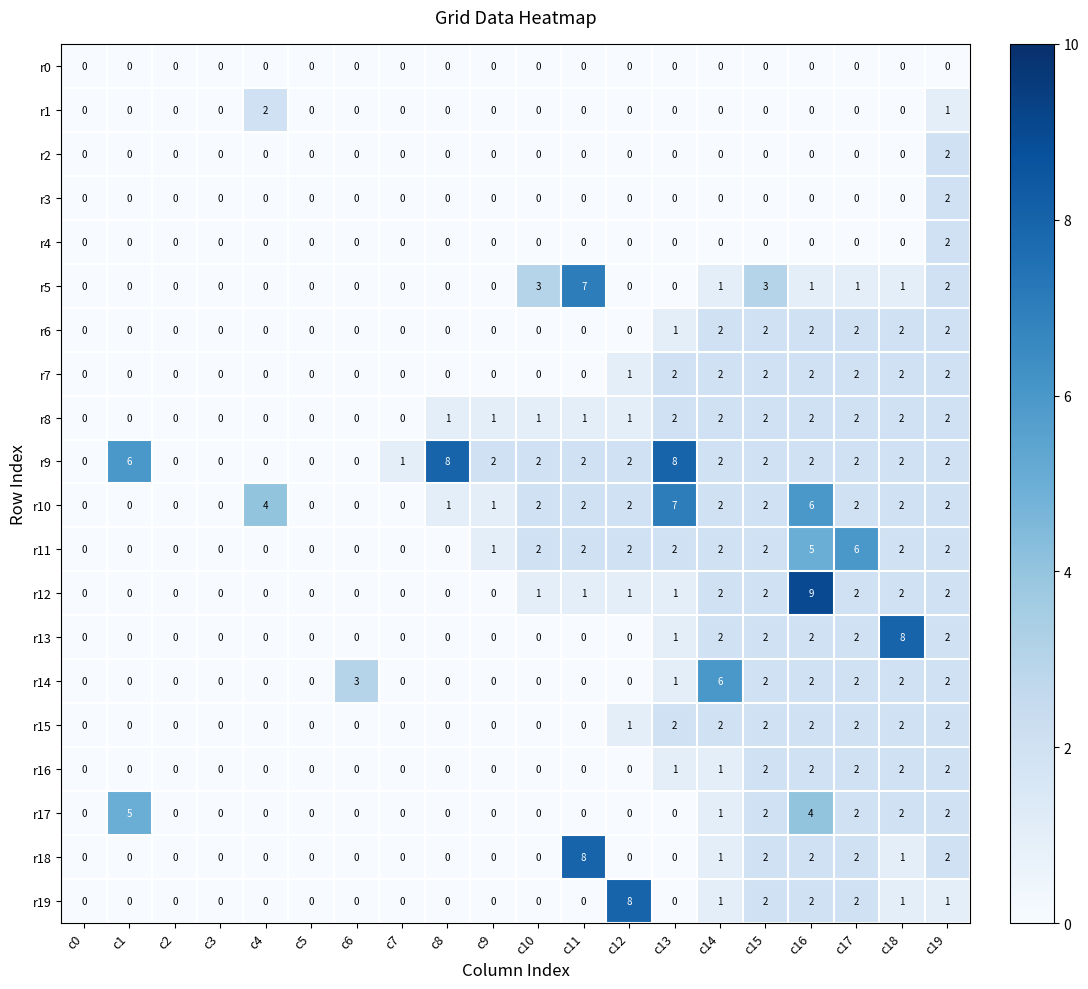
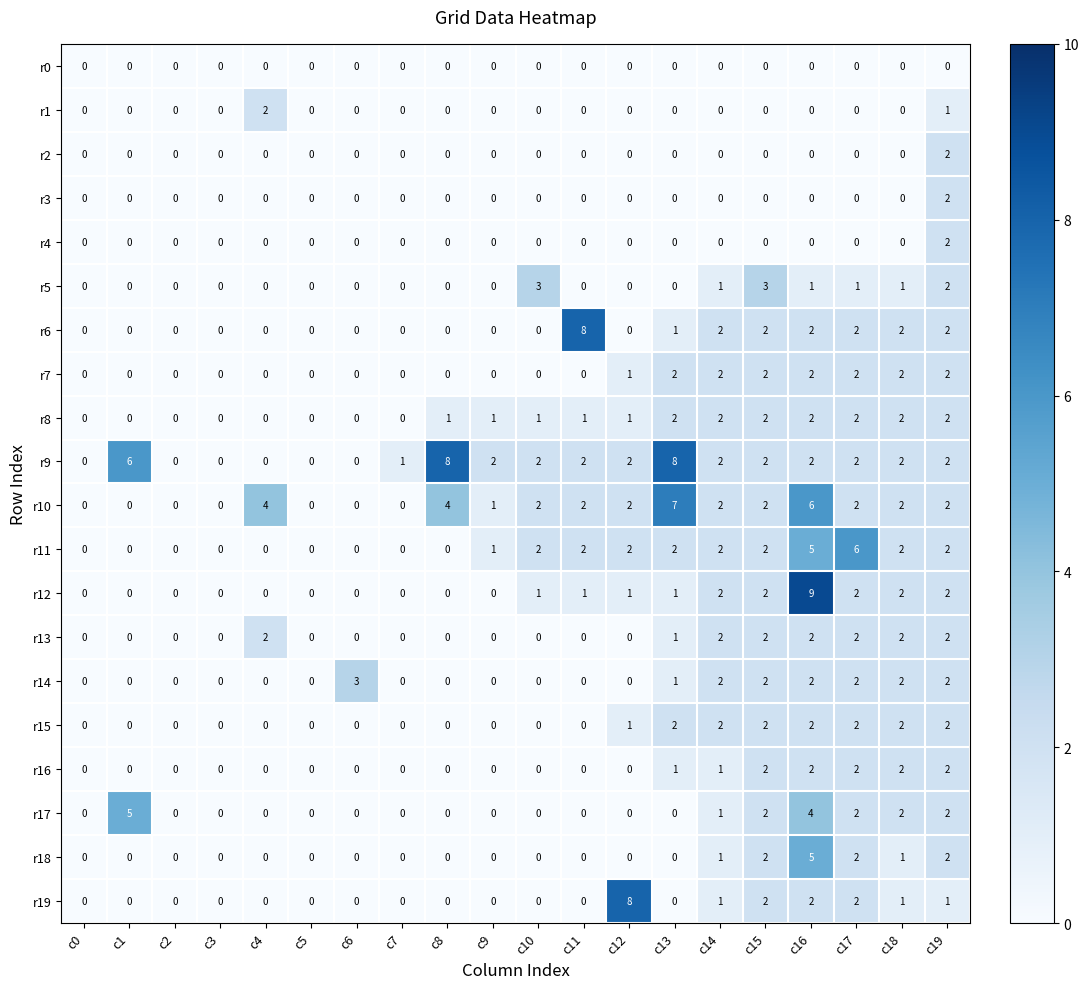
r5, c11: 7 -> 0
r6, c11: 0 -> 8
r10, c8: 1 -> 4
r13, c4: 0 -> 2
r13, c18: 8 -> 2
r14, c14: 6 -> 2
r18, c11: 8 -> 0
r18, c16: 2 -> 5
